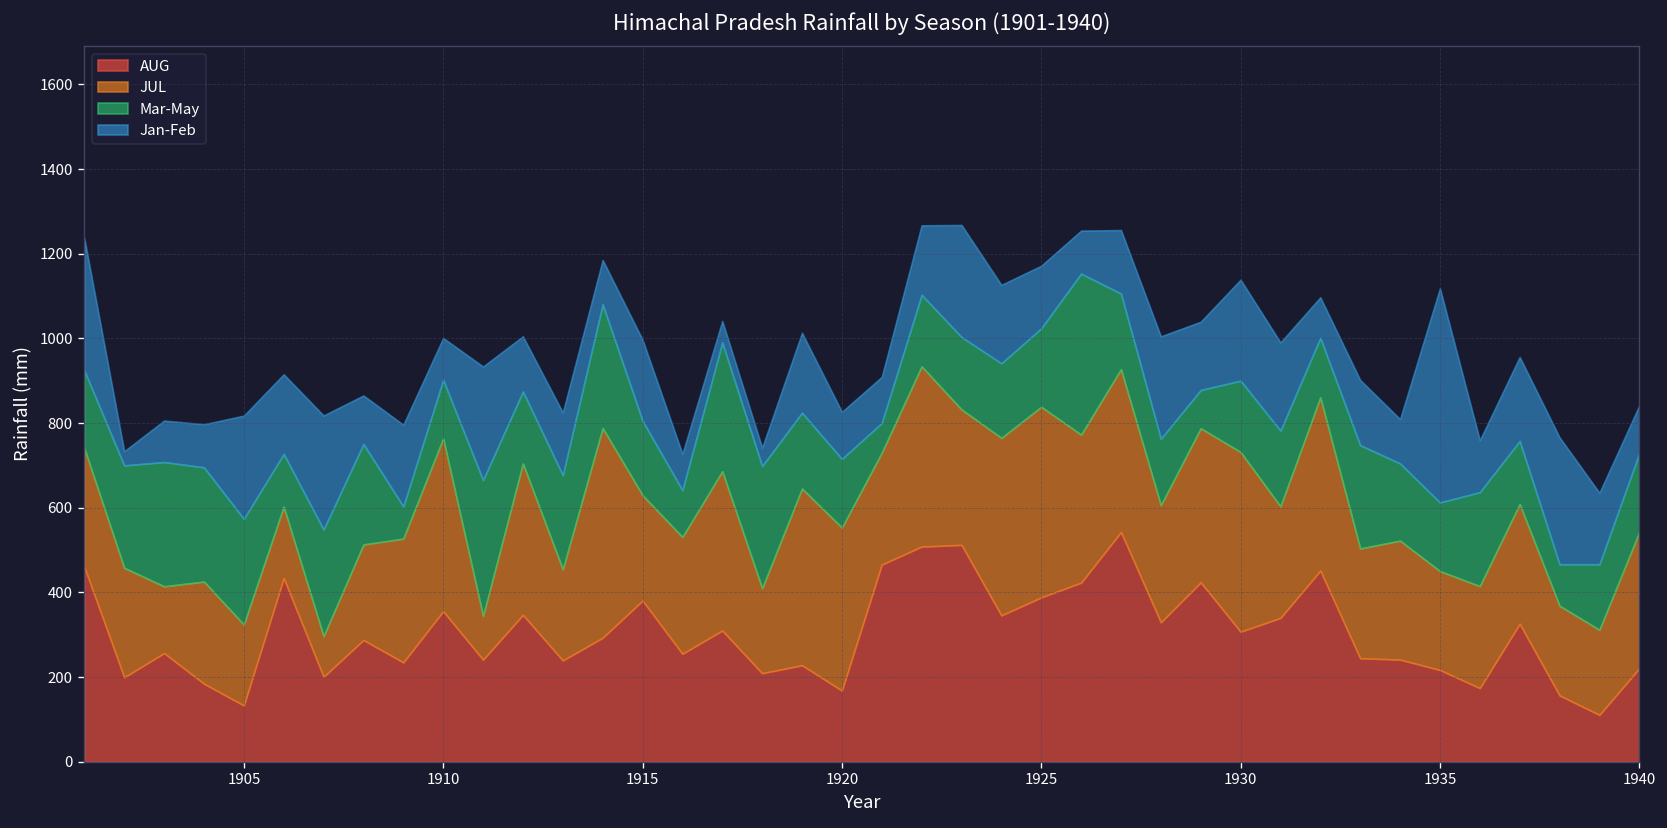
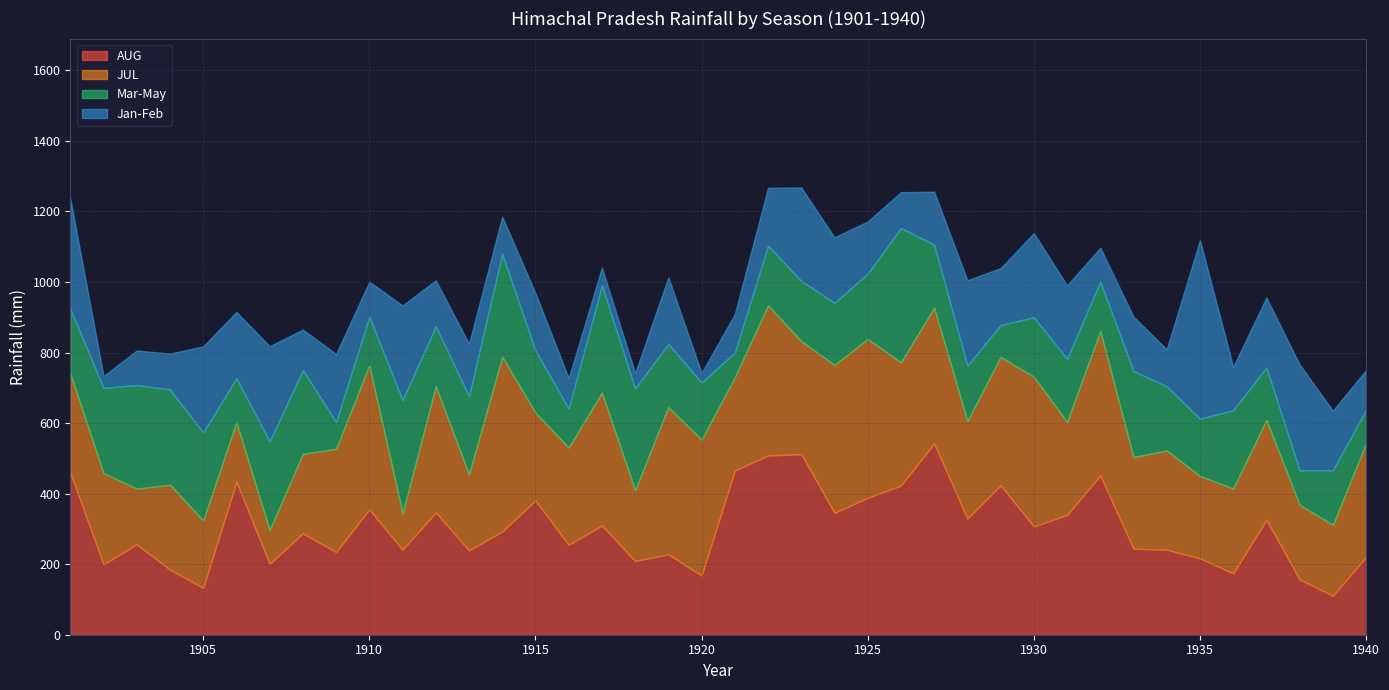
Jan-Feb, 1915: 190 -> 160
Jan-Feb, 1920: 110 -> 30
Mar-May, 1940: 190 -> 100
